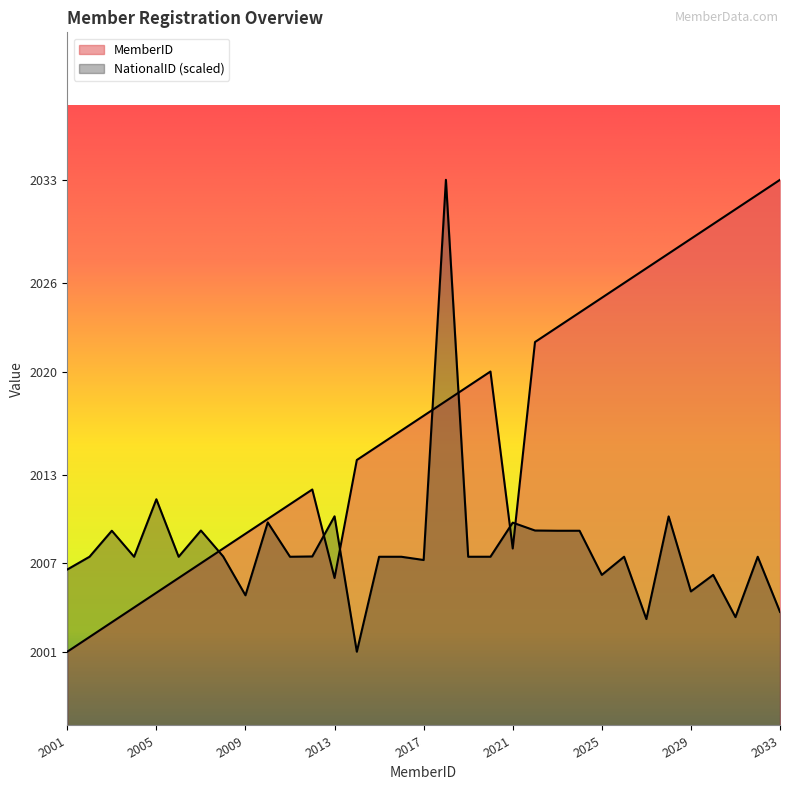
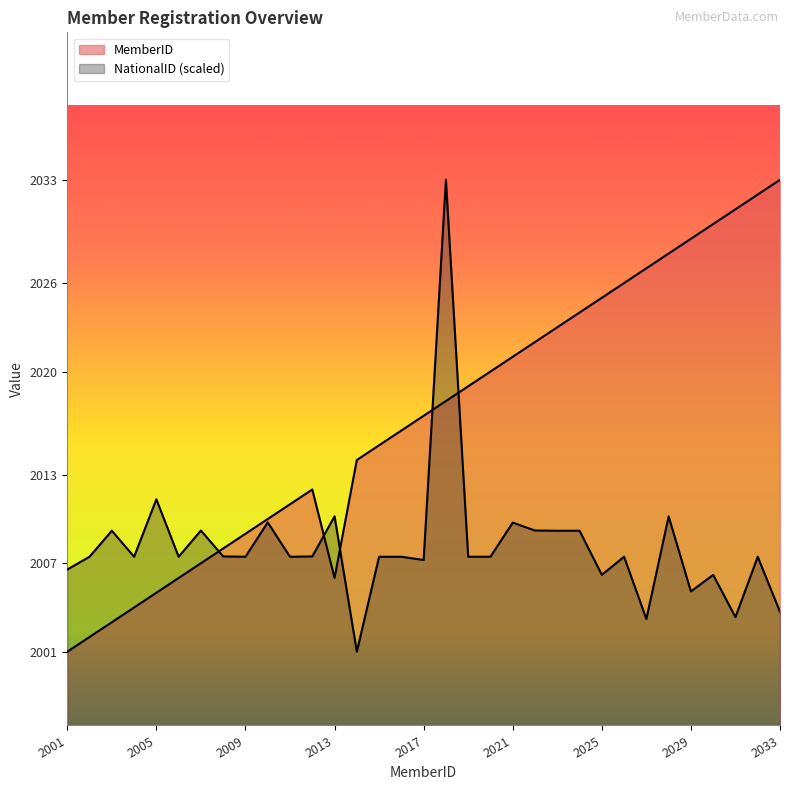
NationalID (scaled), 2009: 2004.8 -> 2007.4
MemberID, 2021: 2008 -> 2021
